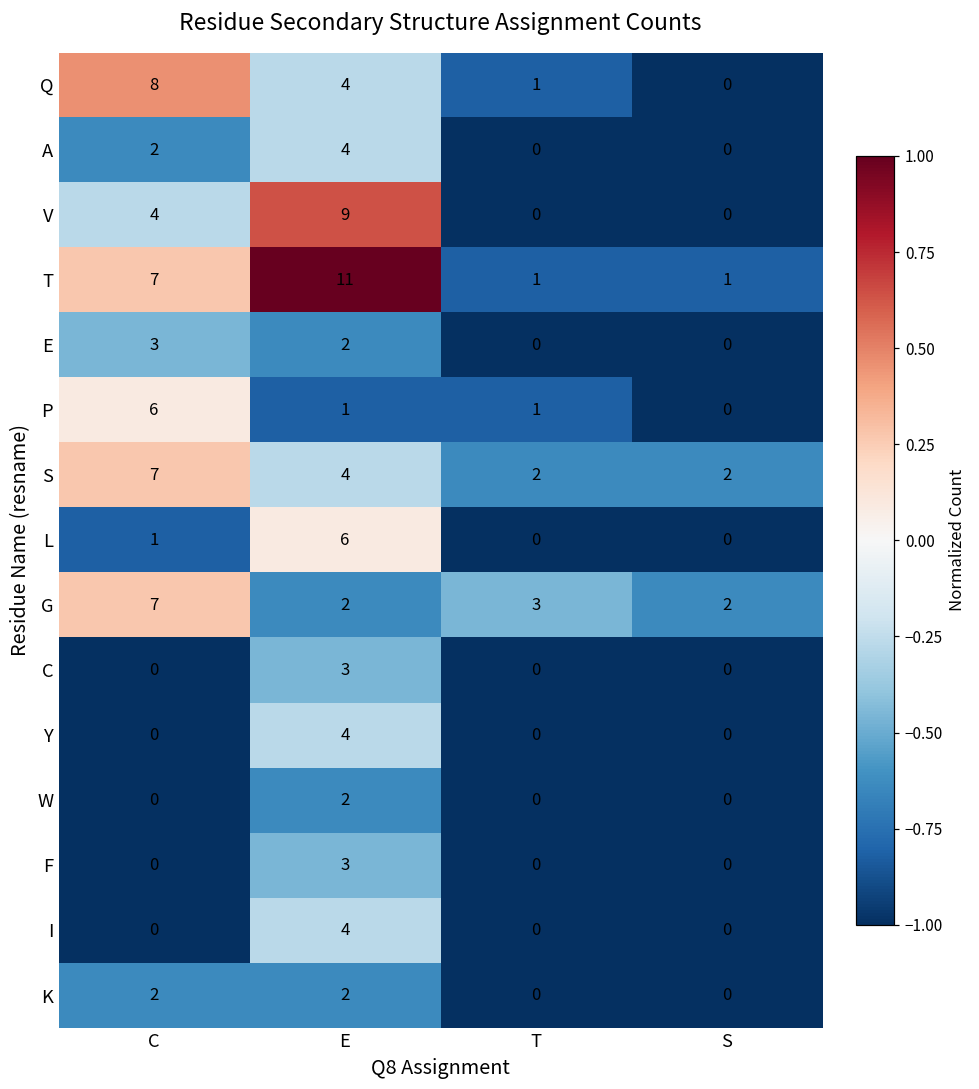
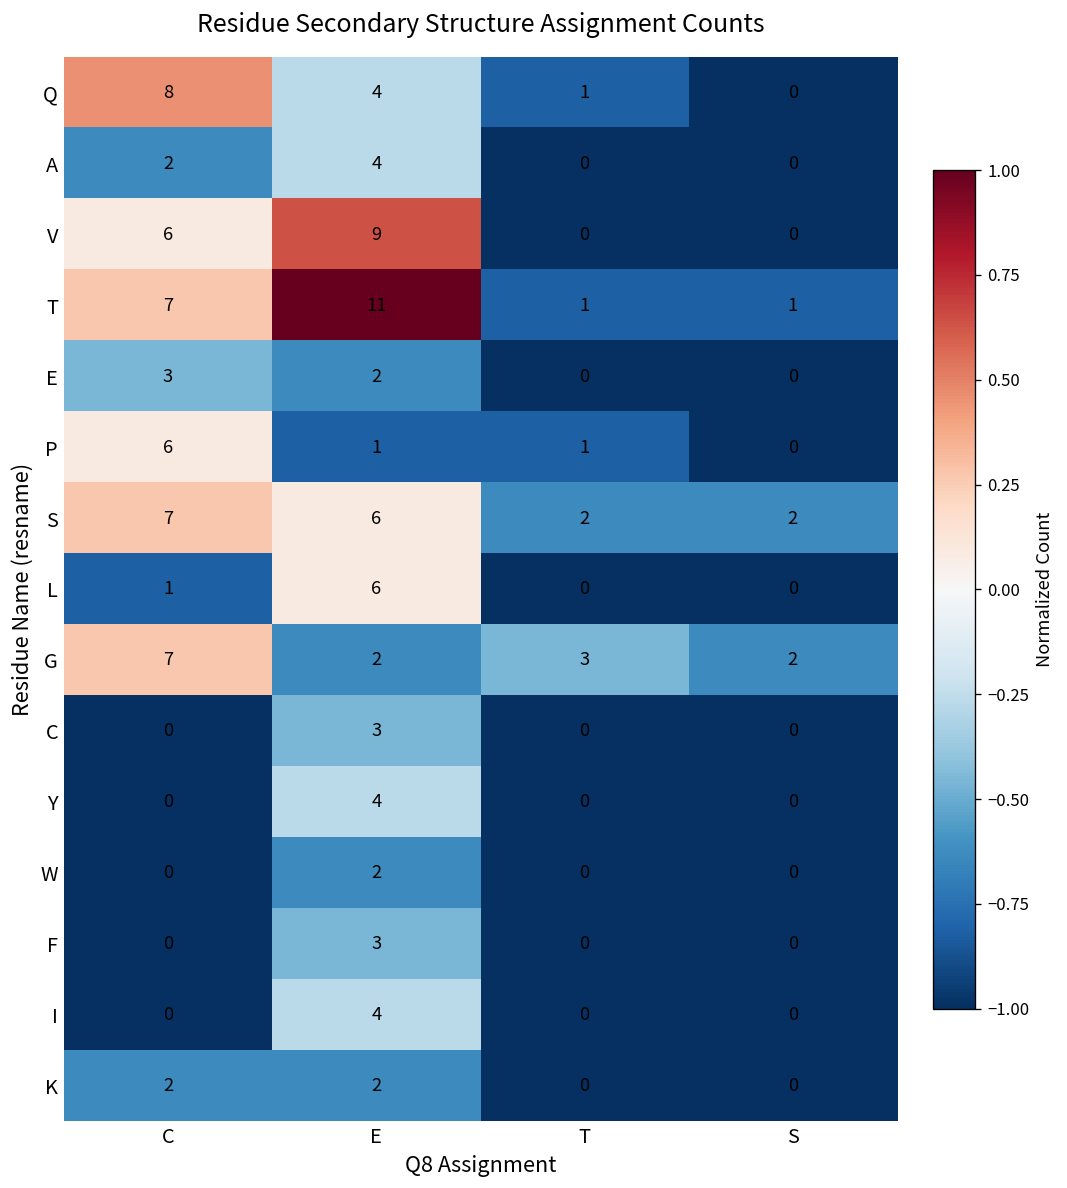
V, C: 4 -> 6
S, E: 4 -> 6
